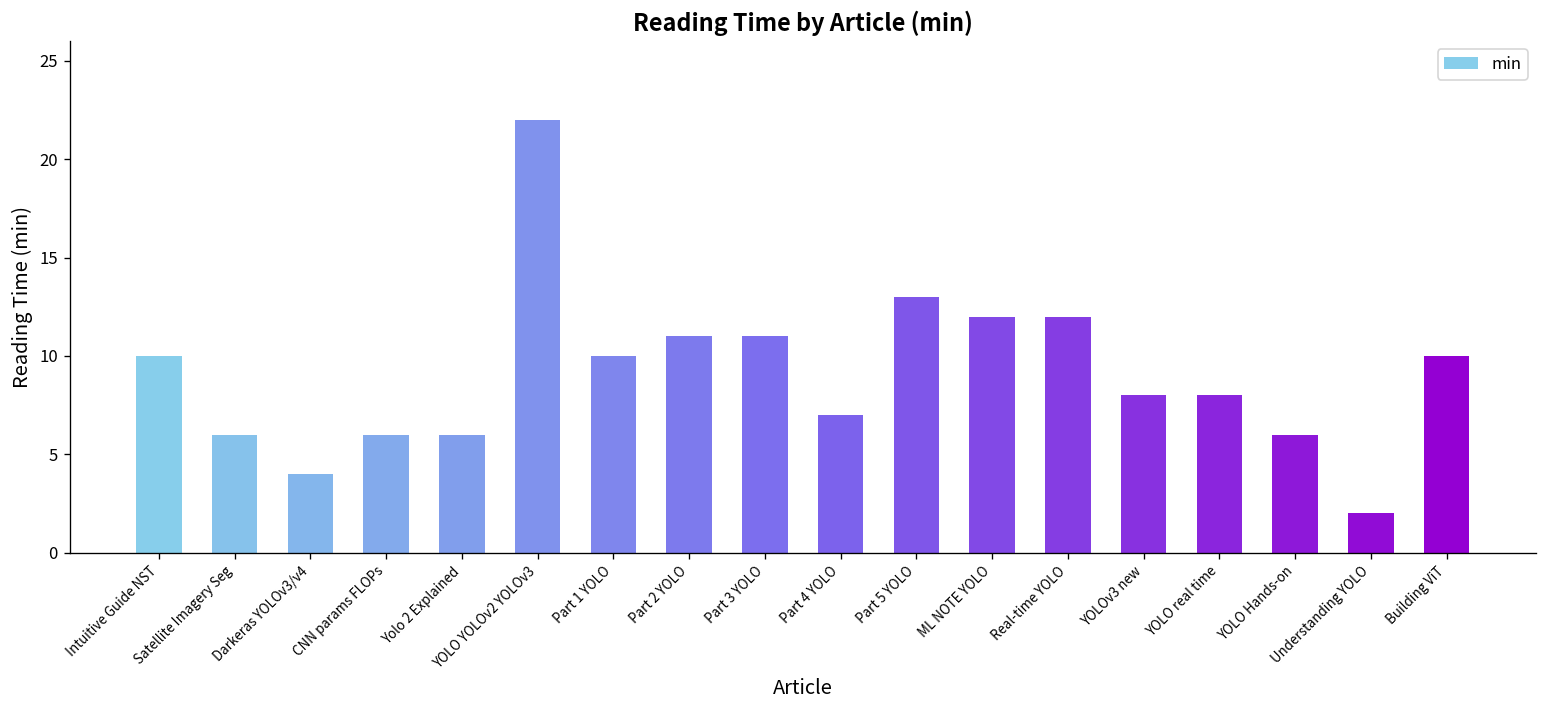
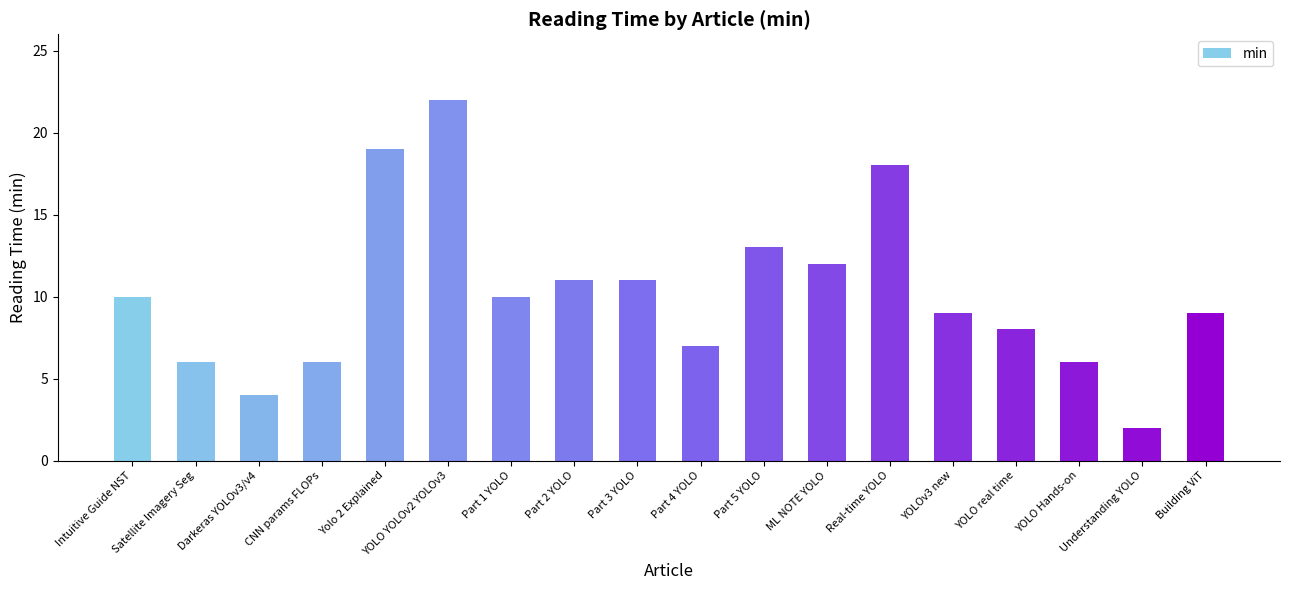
Yolo 2 Explained: 6 -> 19
Real-time YOLO: 12 -> 18
YOLOv3 new: 8 -> 9
Building ViT: 10 -> 9
